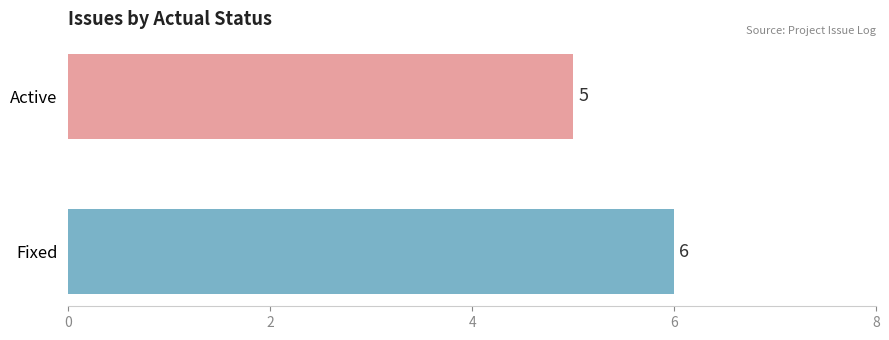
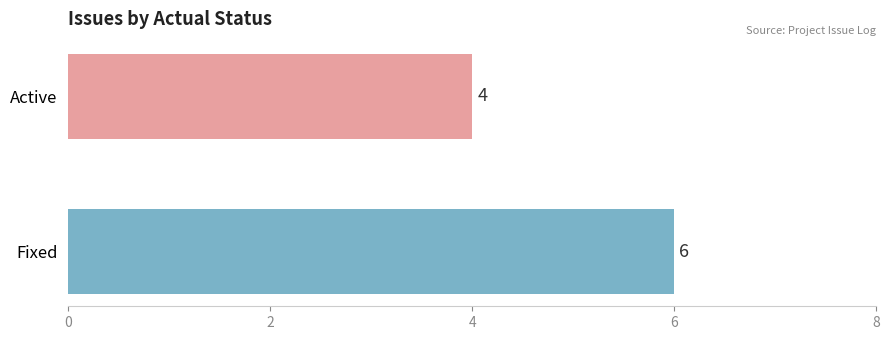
Active: 5 -> 4
